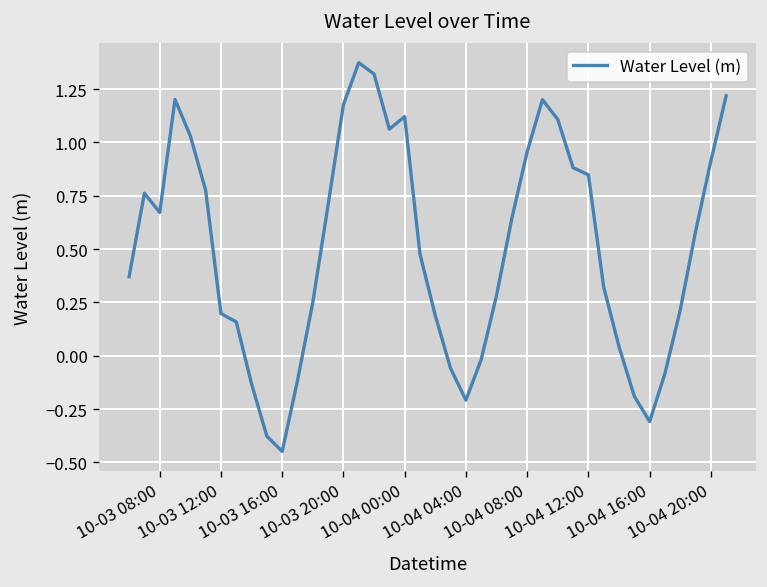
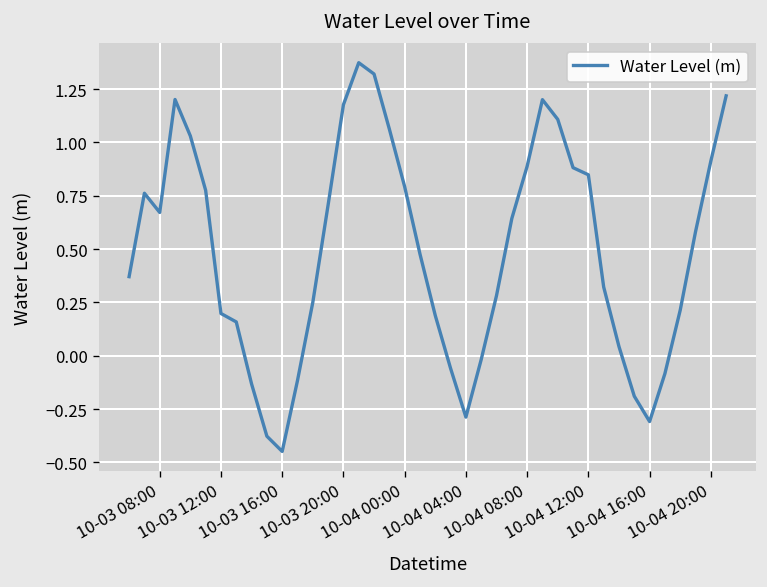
10-04 00:00: 1.12 -> 0.79
10-04 04:00: -0.21 -> -0.29
10-04 08:00: 0.96 -> 0.89
